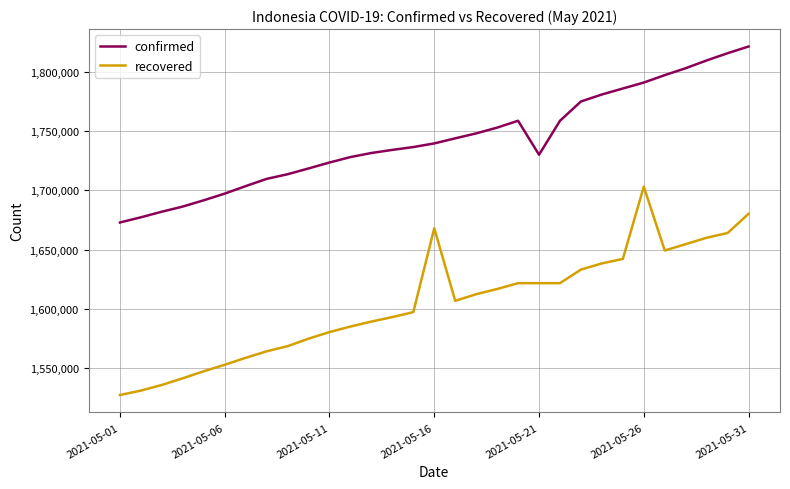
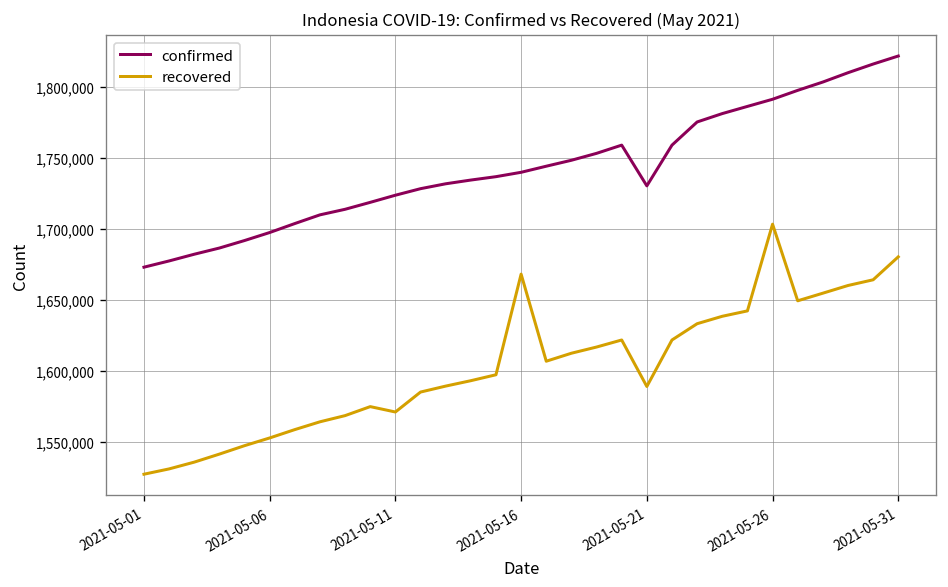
recovered, 2021-05-11: 1,580,000 -> 1,571,000
recovered, 2021-05-21: 1,622,000 -> 1,589,000
